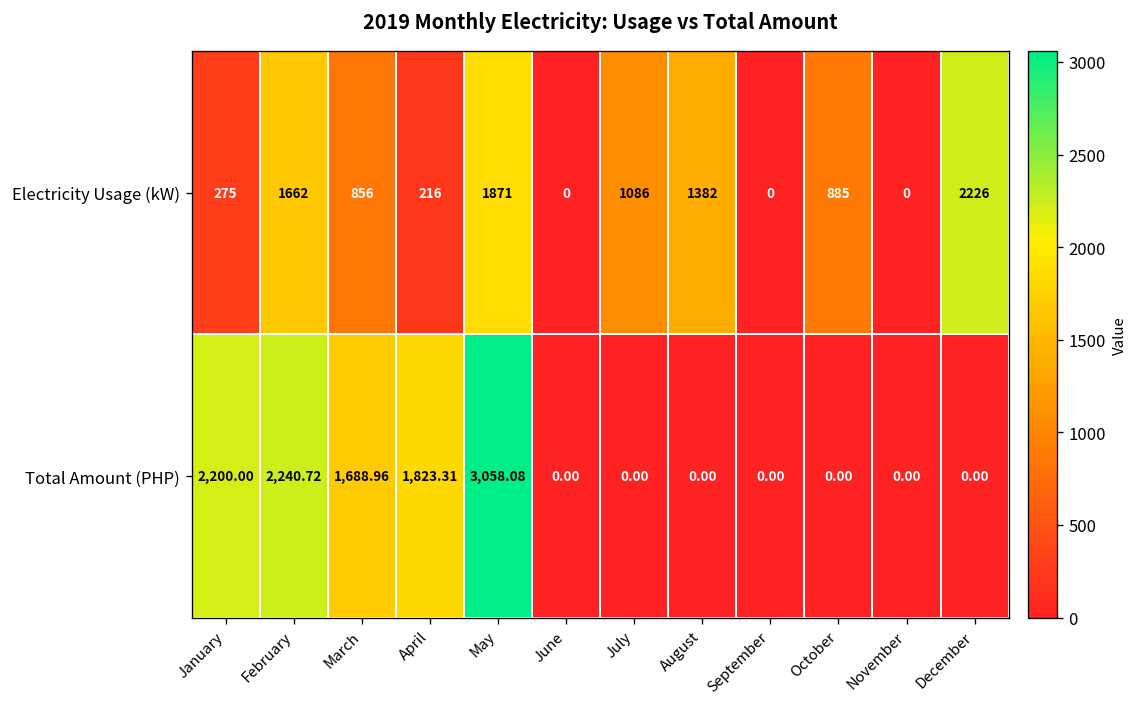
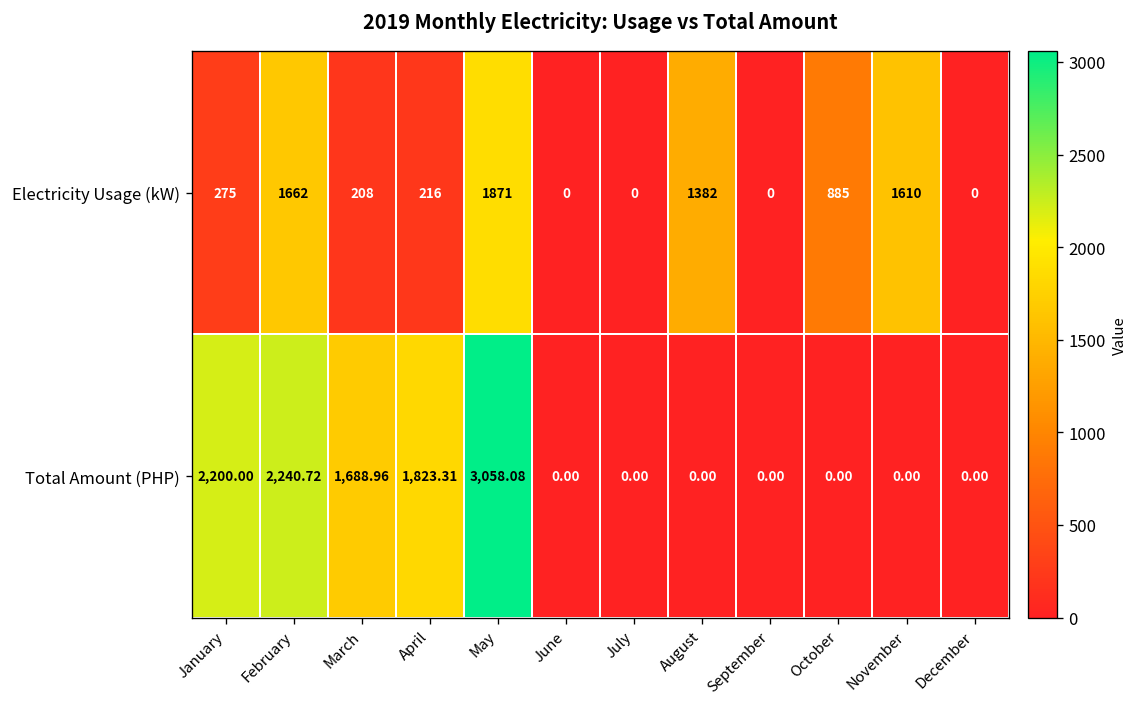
Electricity Usage (kW), March: 856 -> 208
Electricity Usage (kW), July: 1086 -> 0
Electricity Usage (kW), November: 0 -> 1610
Electricity Usage (kW), December: 2226 -> 0
